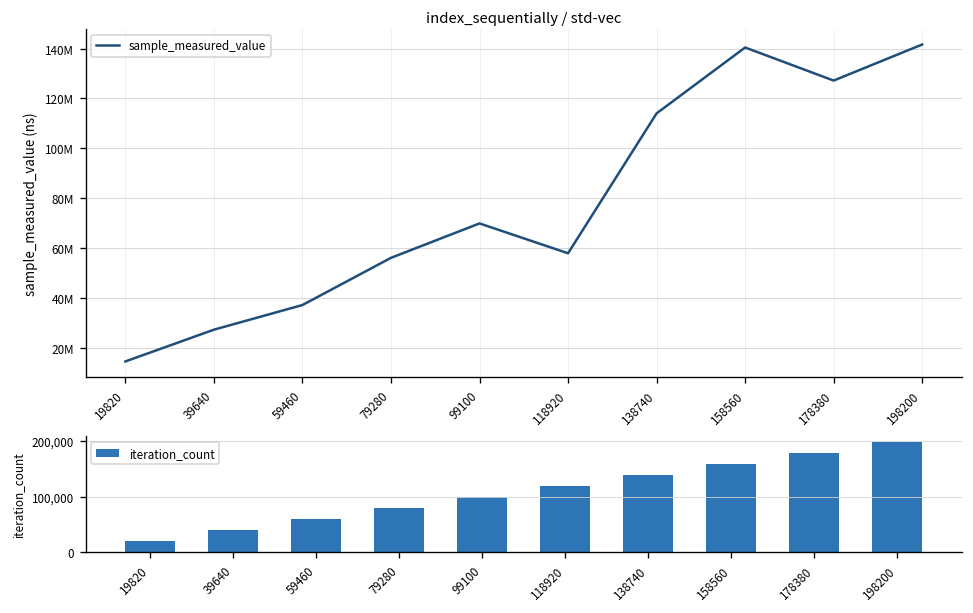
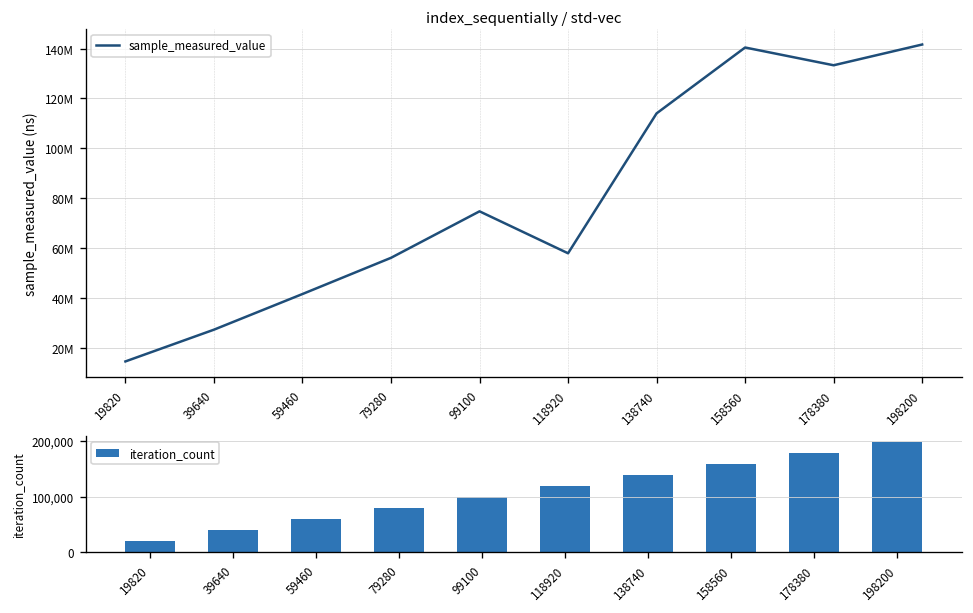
index_sequentially / std-vec, 59460: 37000000 -> 42000000
index_sequentially / std-vec, 99100: 70000000 -> 75000000
index_sequentially / std-vec, 178380: 127000000 -> 133000000
